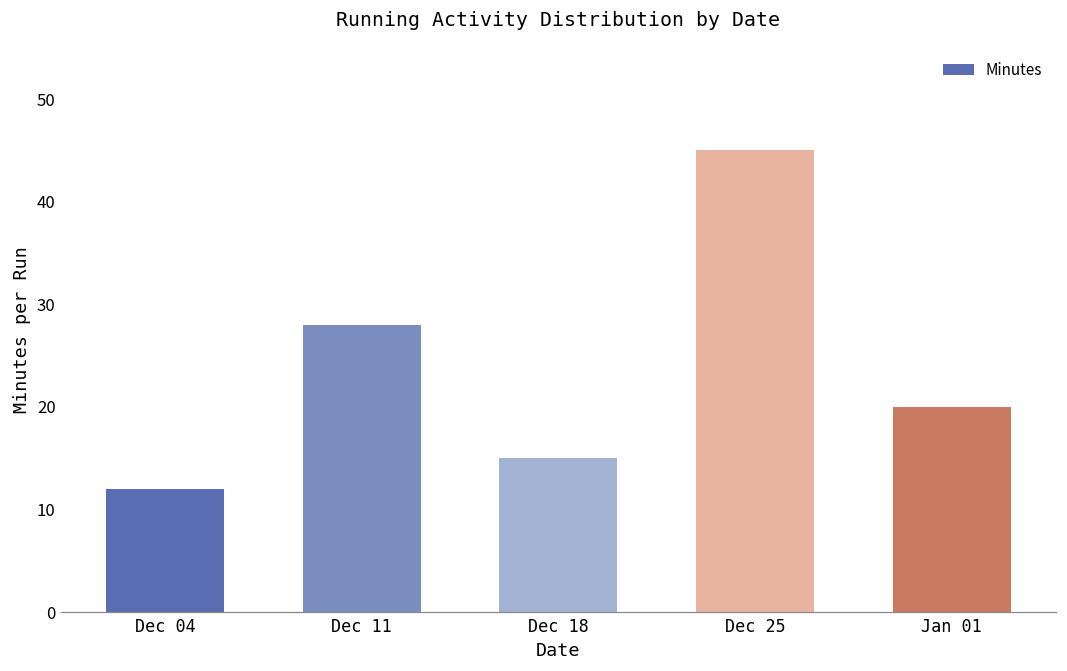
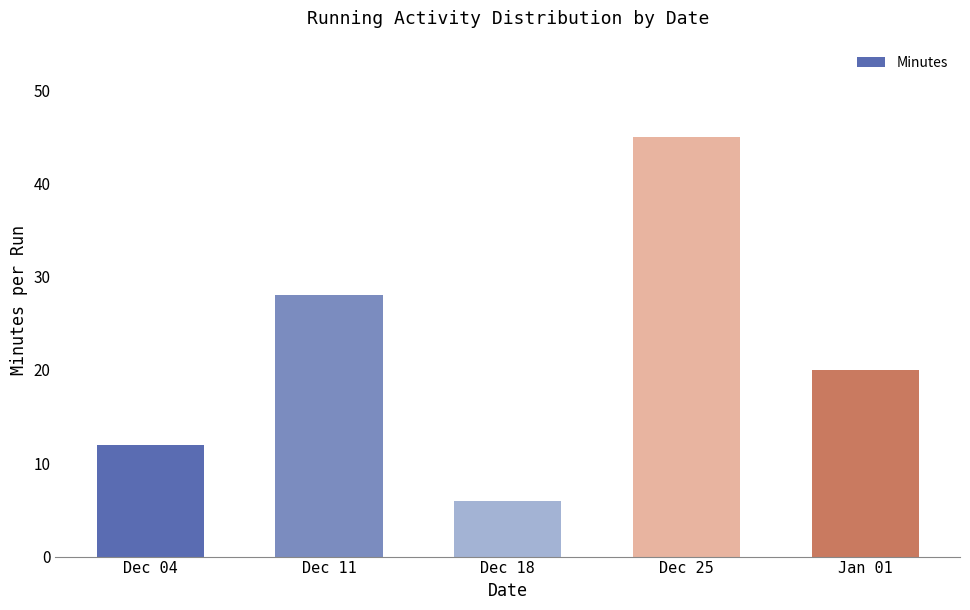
Dec 18: 15 -> 6
